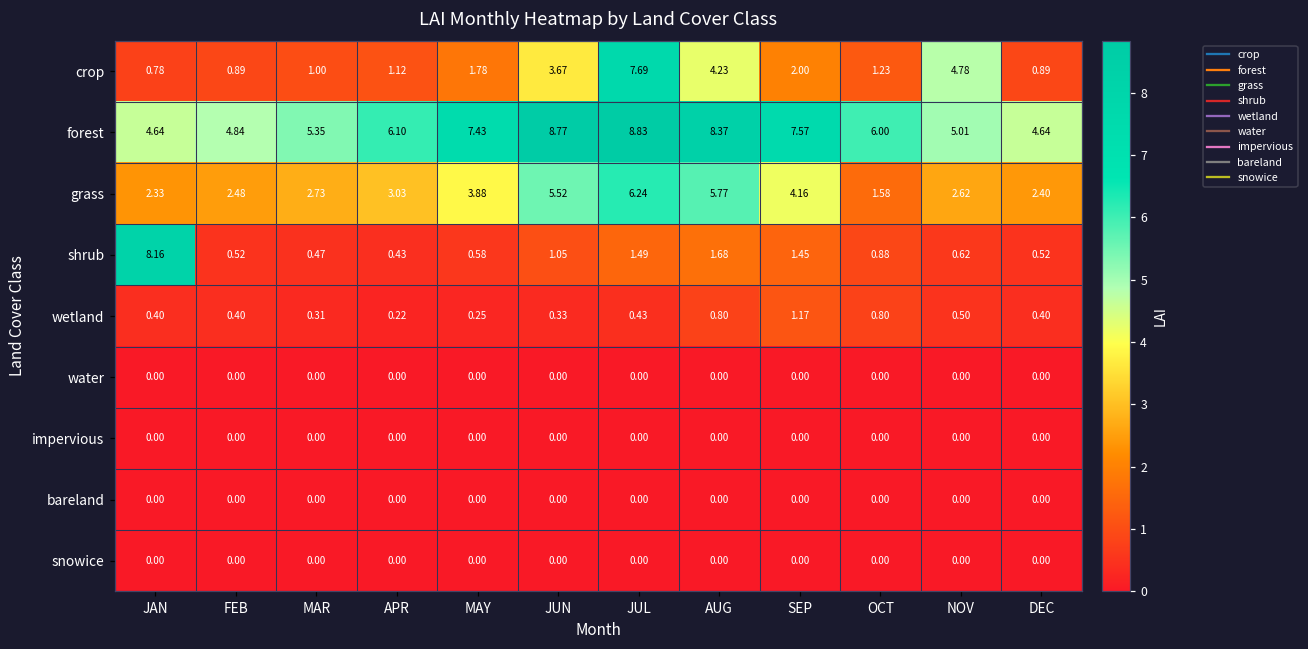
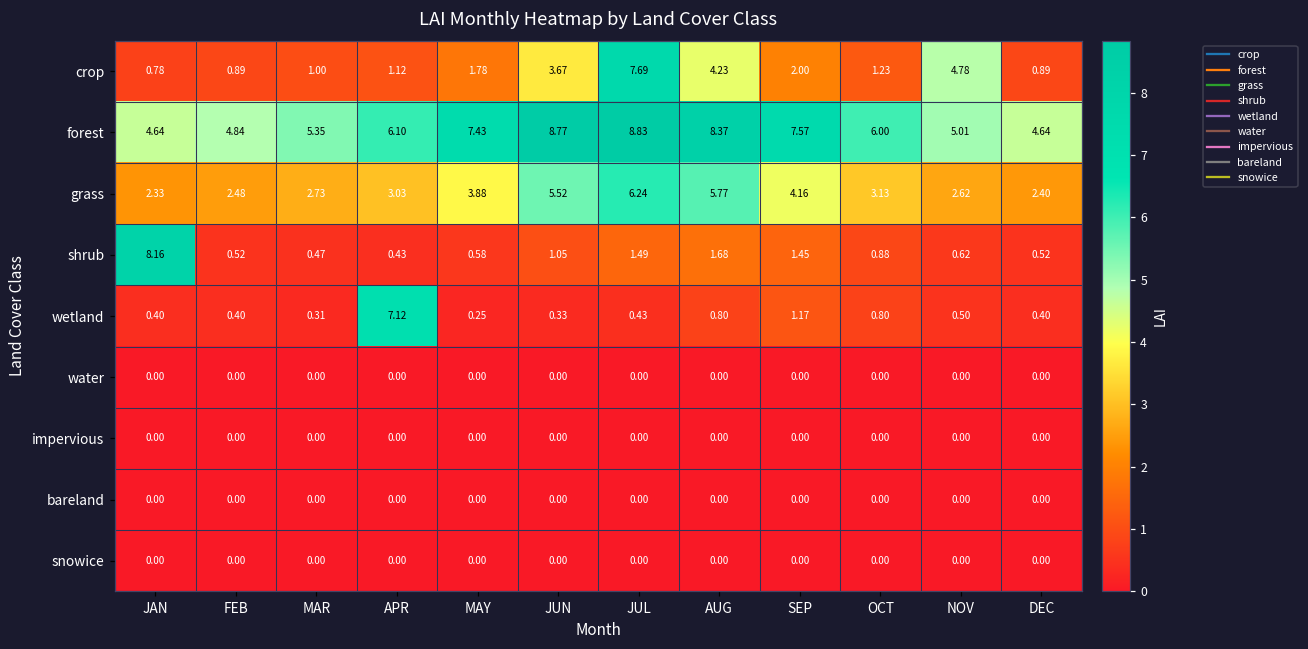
grass, OCT: 1.58 -> 3.13
wetland, APR: 0.22 -> 7.12
